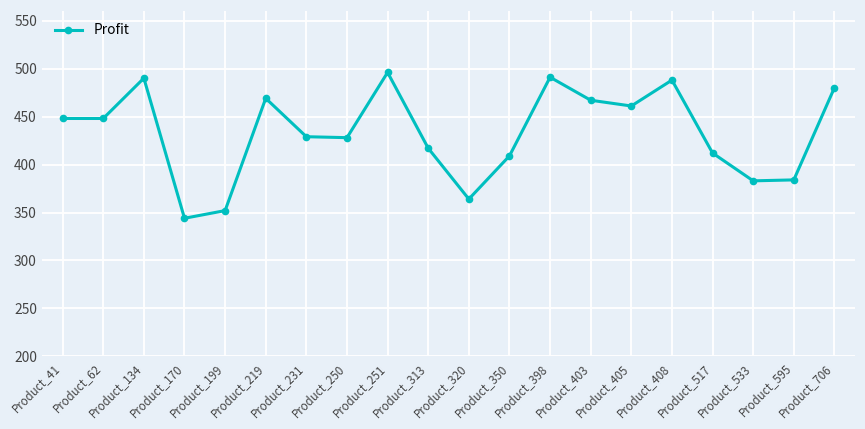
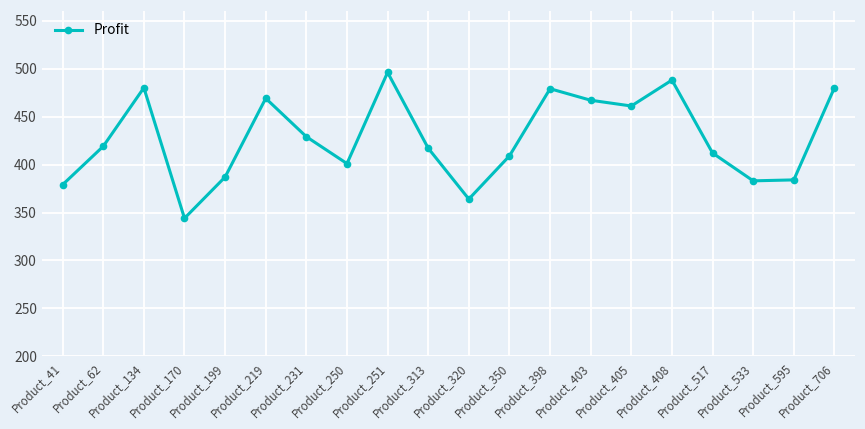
Product_41: 450 -> 380
Product_62: 450 -> 420
Product_134: 490 -> 480
Product_199: 350 -> 390
Product_250: 430 -> 400
Product_398: 490 -> 480
